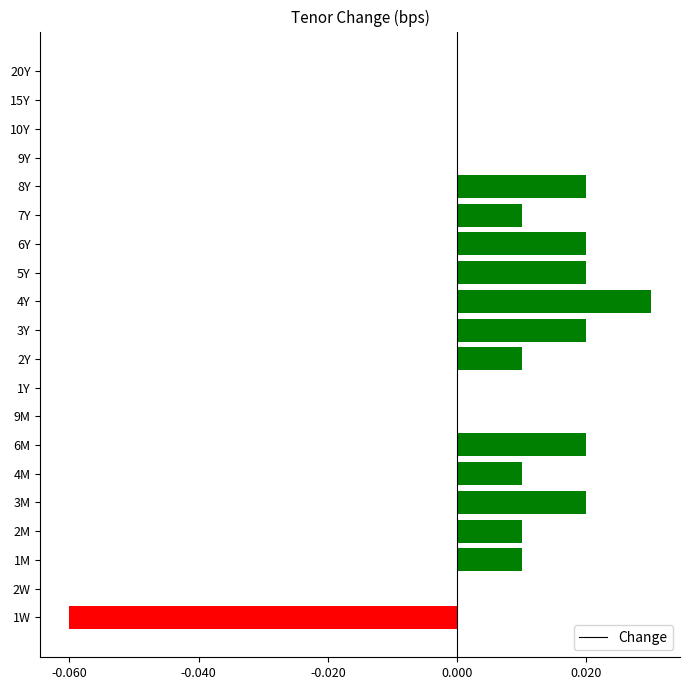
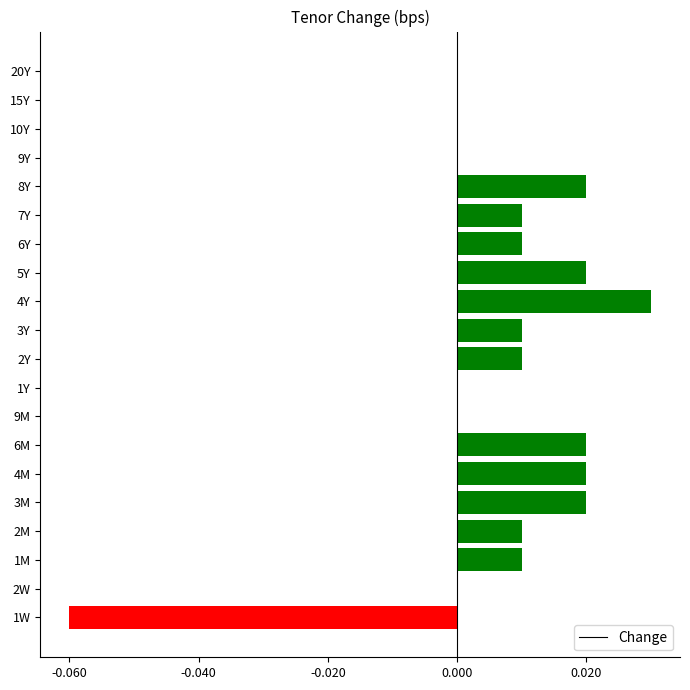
6Y: 0.02 -> 0.01
3Y: 0.02 -> 0.01
4M: 0.01 -> 0.02
